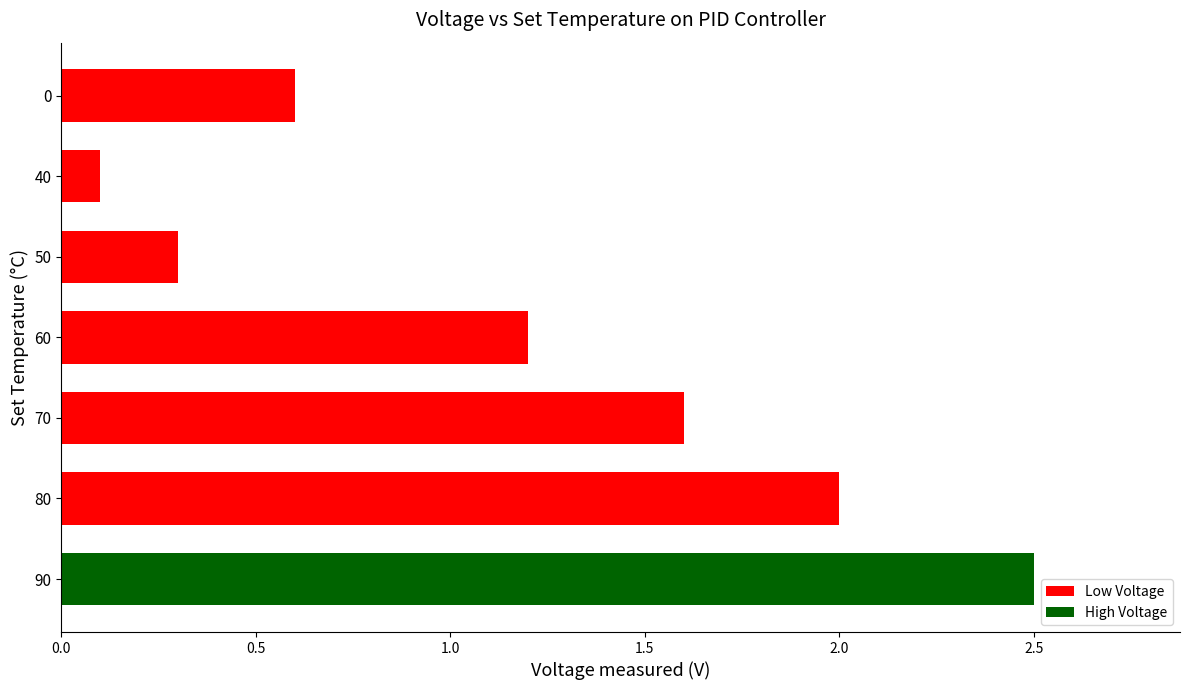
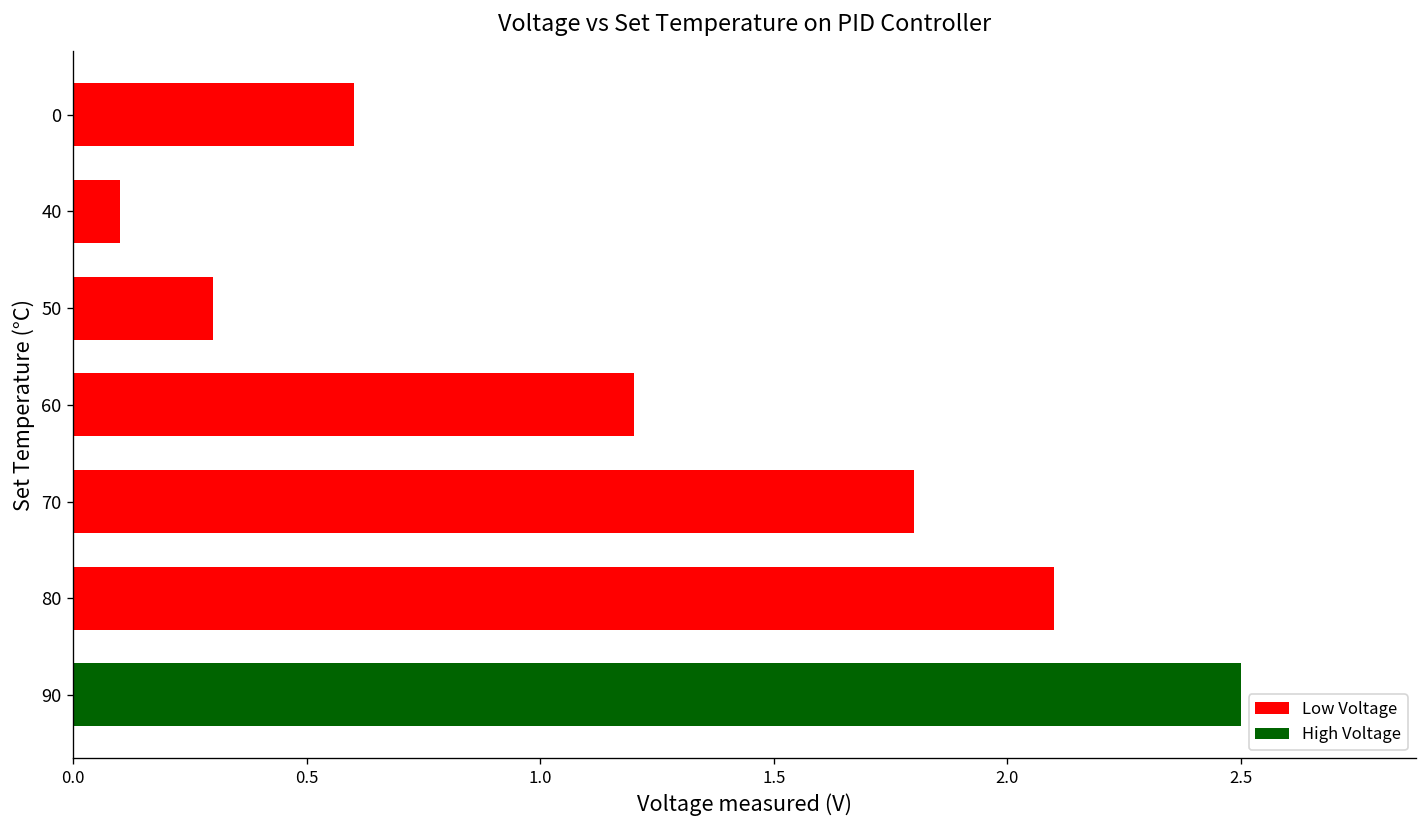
70: 1.6 -> 1.8
80: 2.0 -> 2.1
